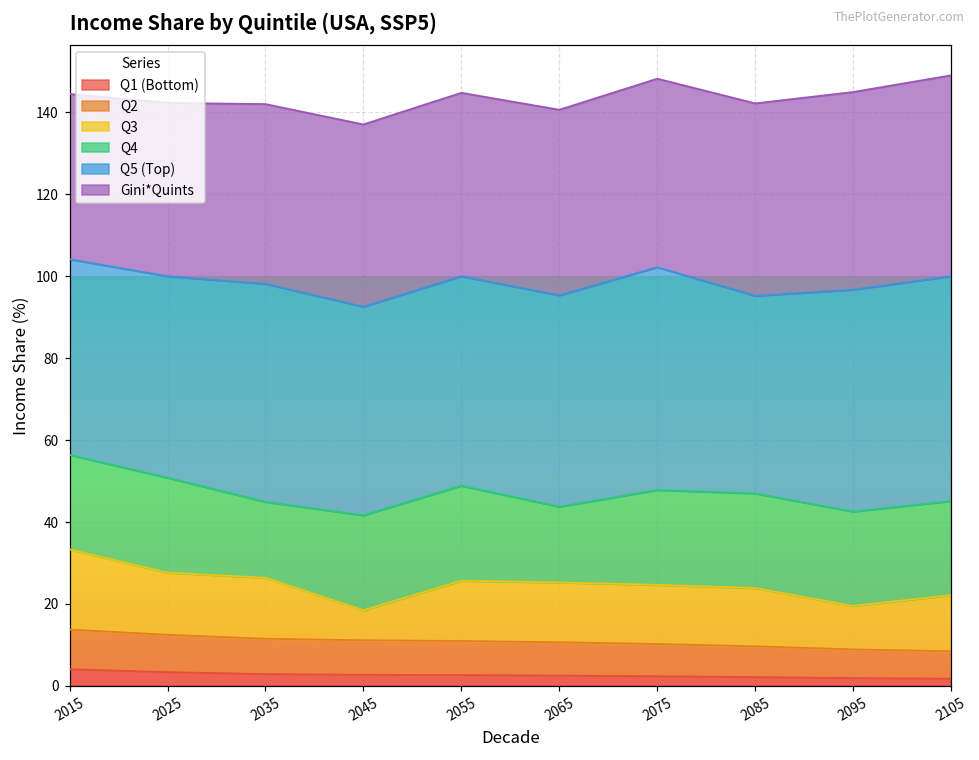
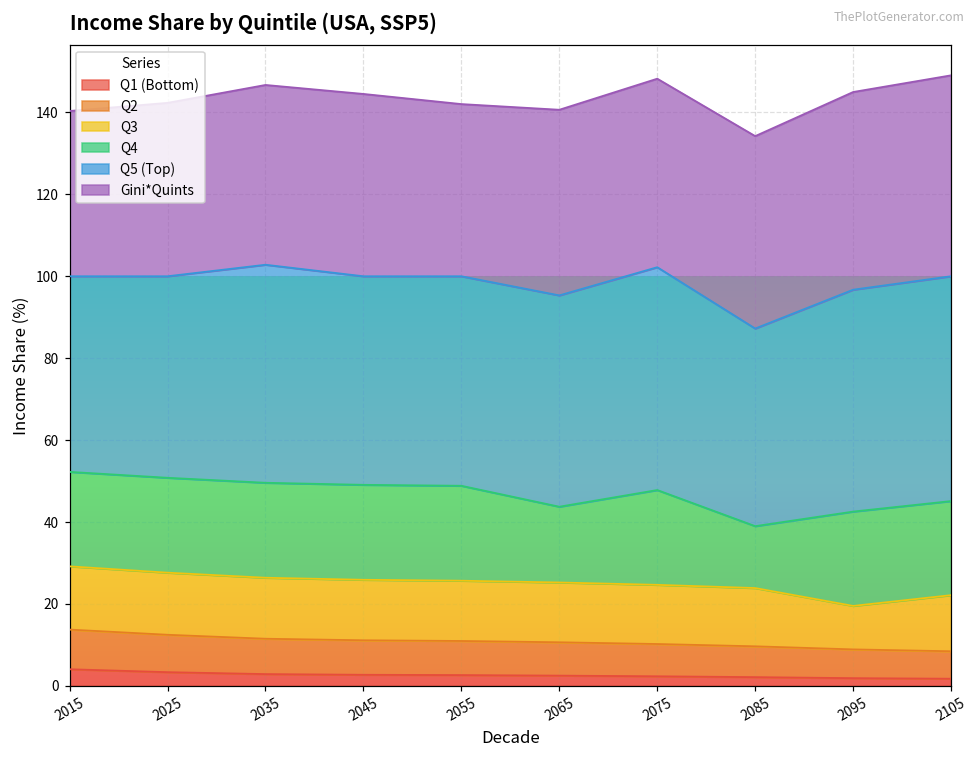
Q3, 2015: 20 -> 15
Q4, 2035: 19 -> 23
Q3, 2045: 7 -> 15
Gini*Quints, 2055: 145 -> 142
Q4, 2085: 23 -> 15
